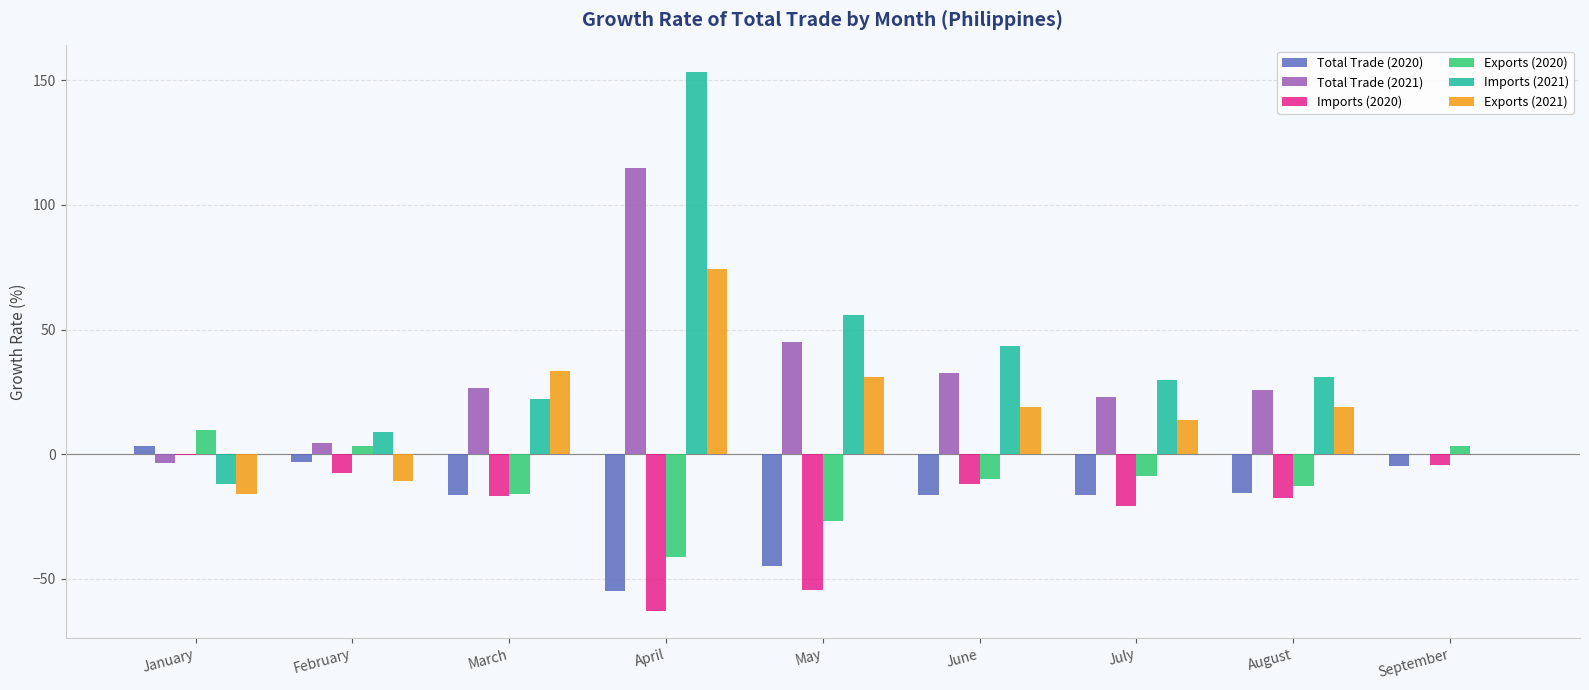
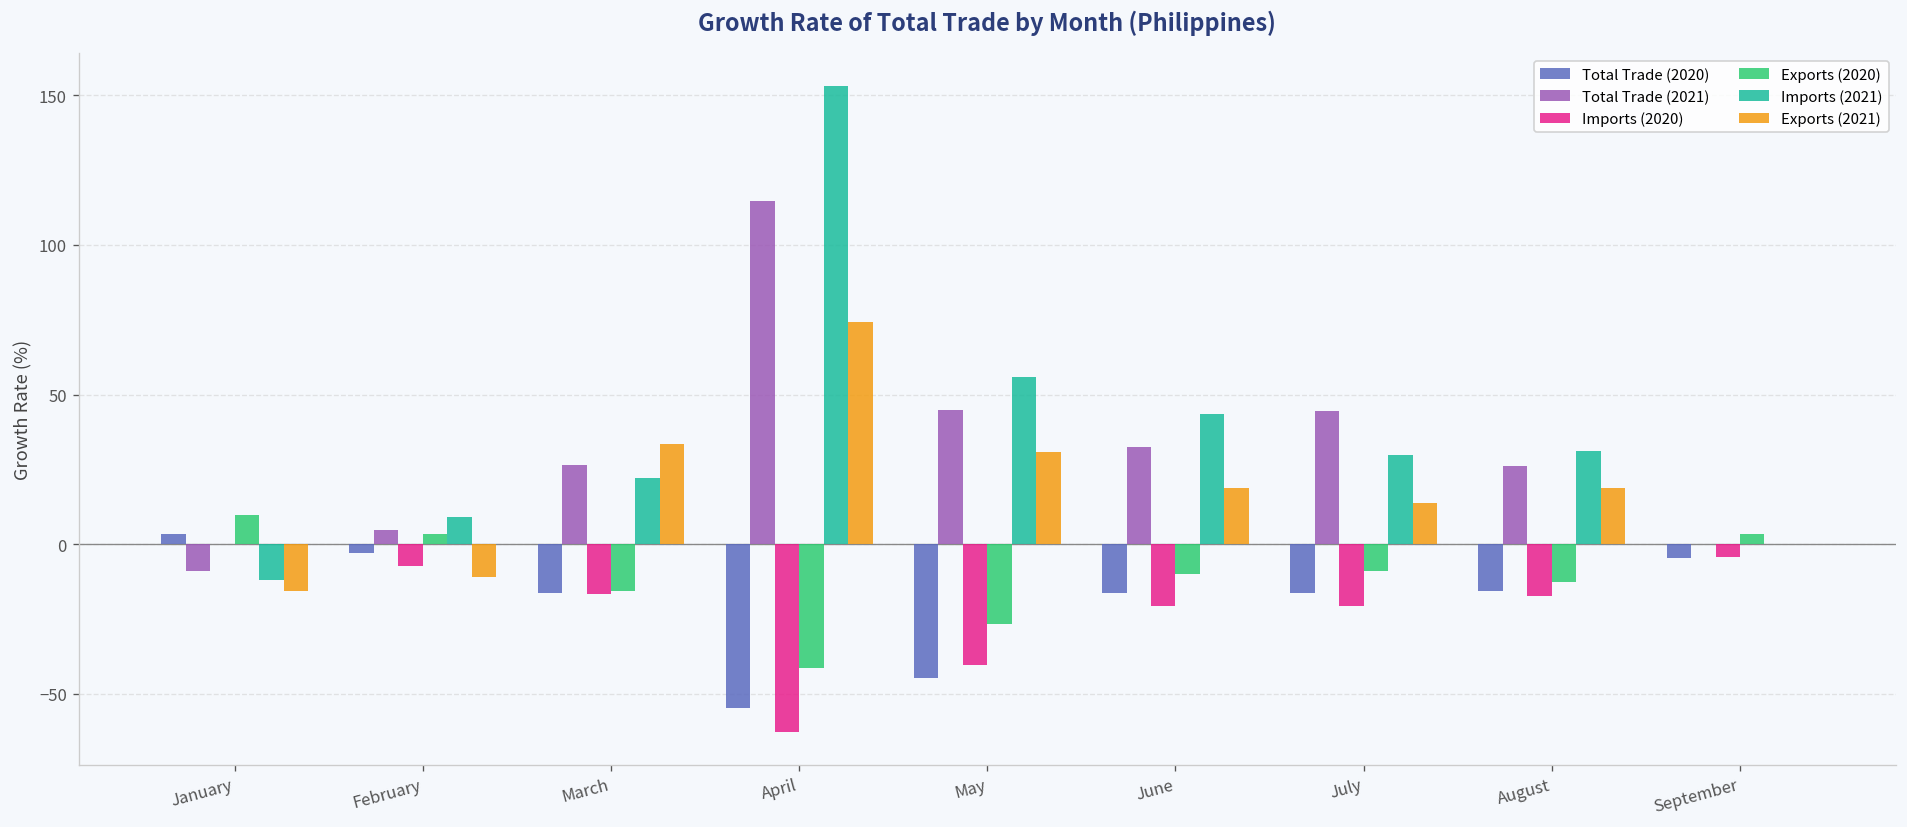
Total Trade (2021), January: -3 -> -9
Imports (2020), May: -54 -> -41
Imports (2020), June: -12 -> -21
Total Trade (2021), July: 23 -> 45
